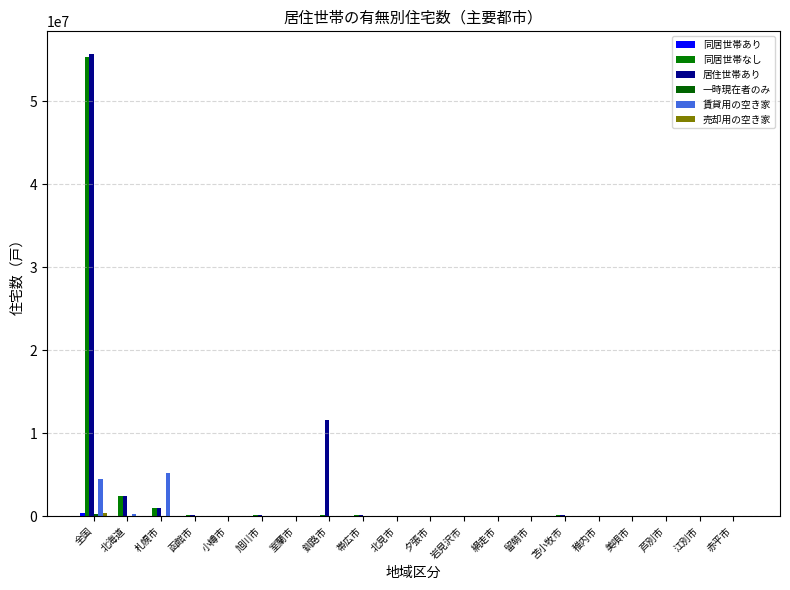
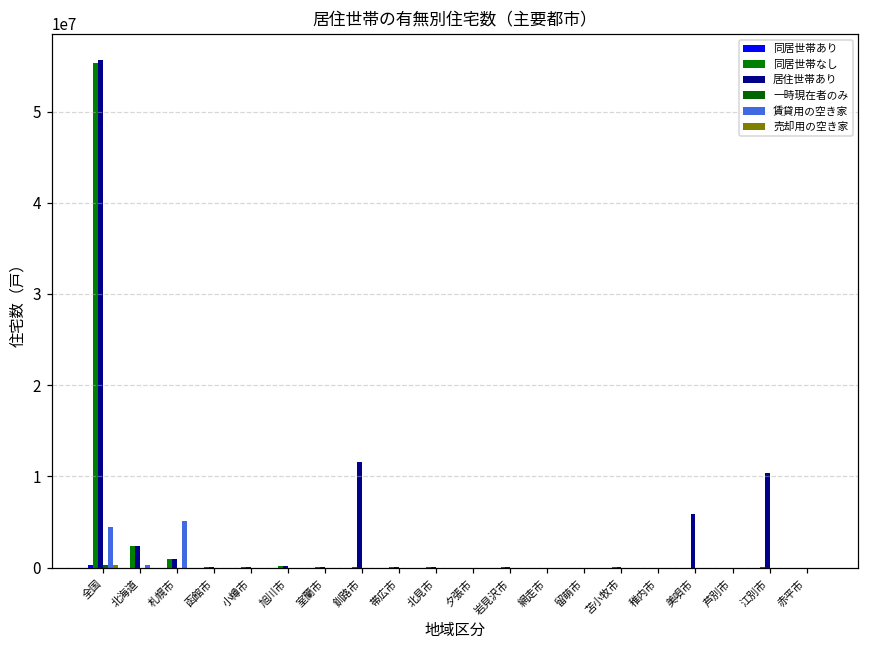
居住世帯あり, 美唄市: 0 -> 6000000
居住世帯あり, 江別市: 0 -> 10000000
